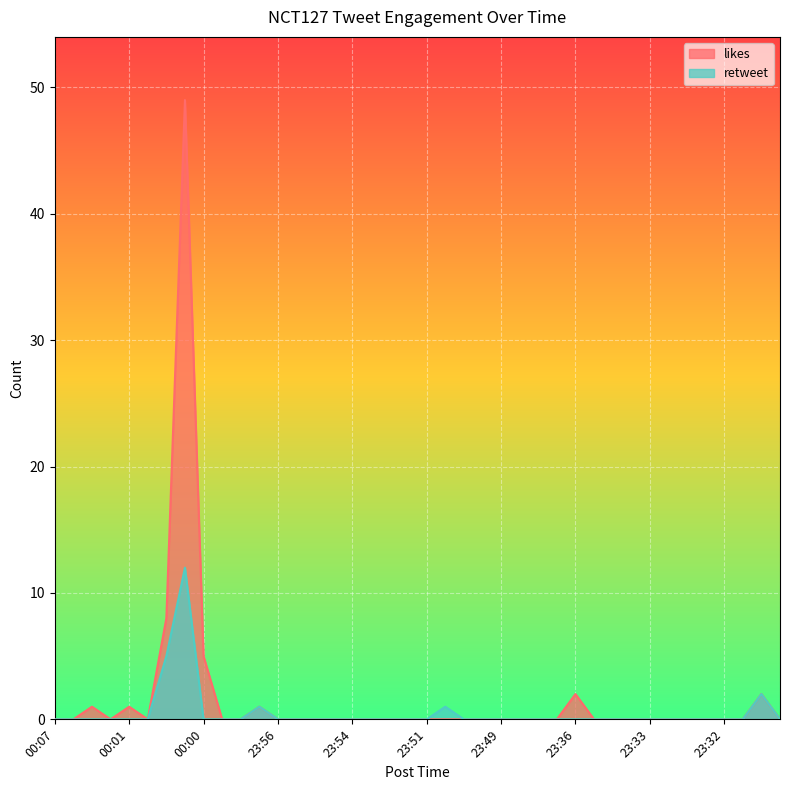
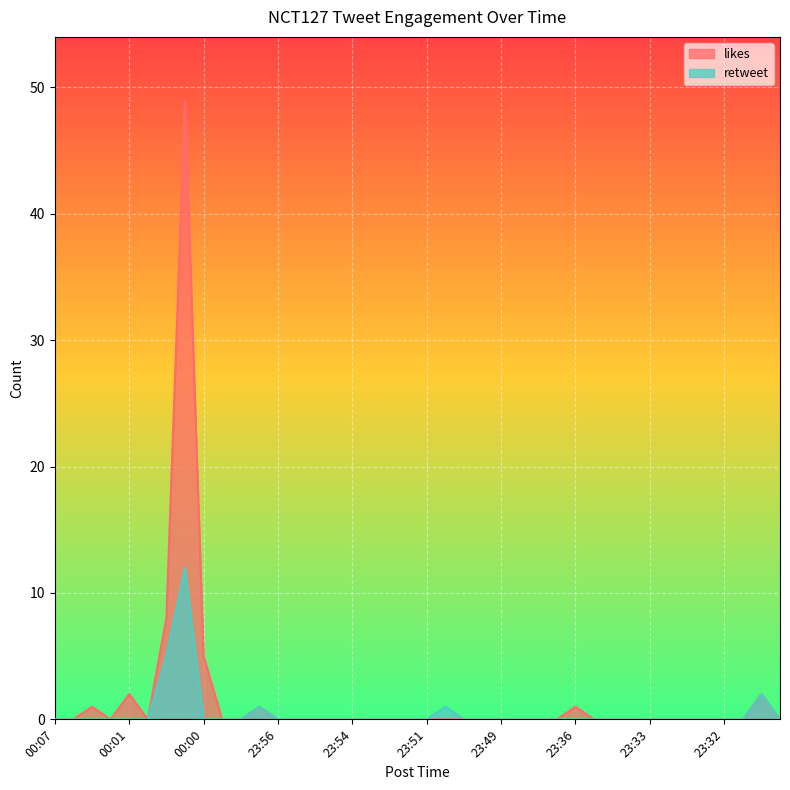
likes, 00:01: 1 -> 2
likes, 23:36: 2 -> 1
